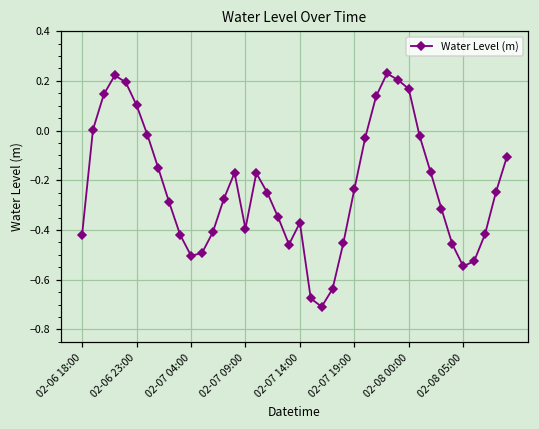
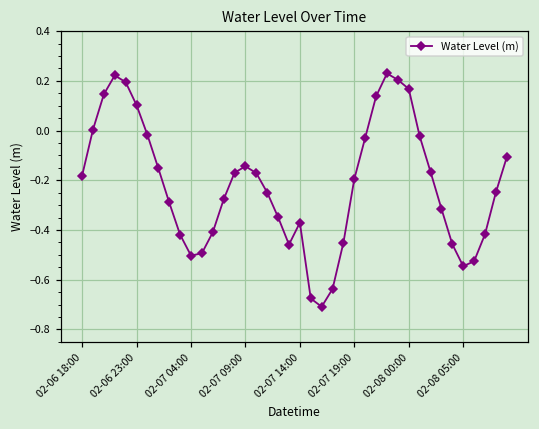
02-06 18:00: -0.42 -> -0.18
02-07 09:00: -0.39 -> -0.14
02-07 19:00: -0.24 -> -0.19
